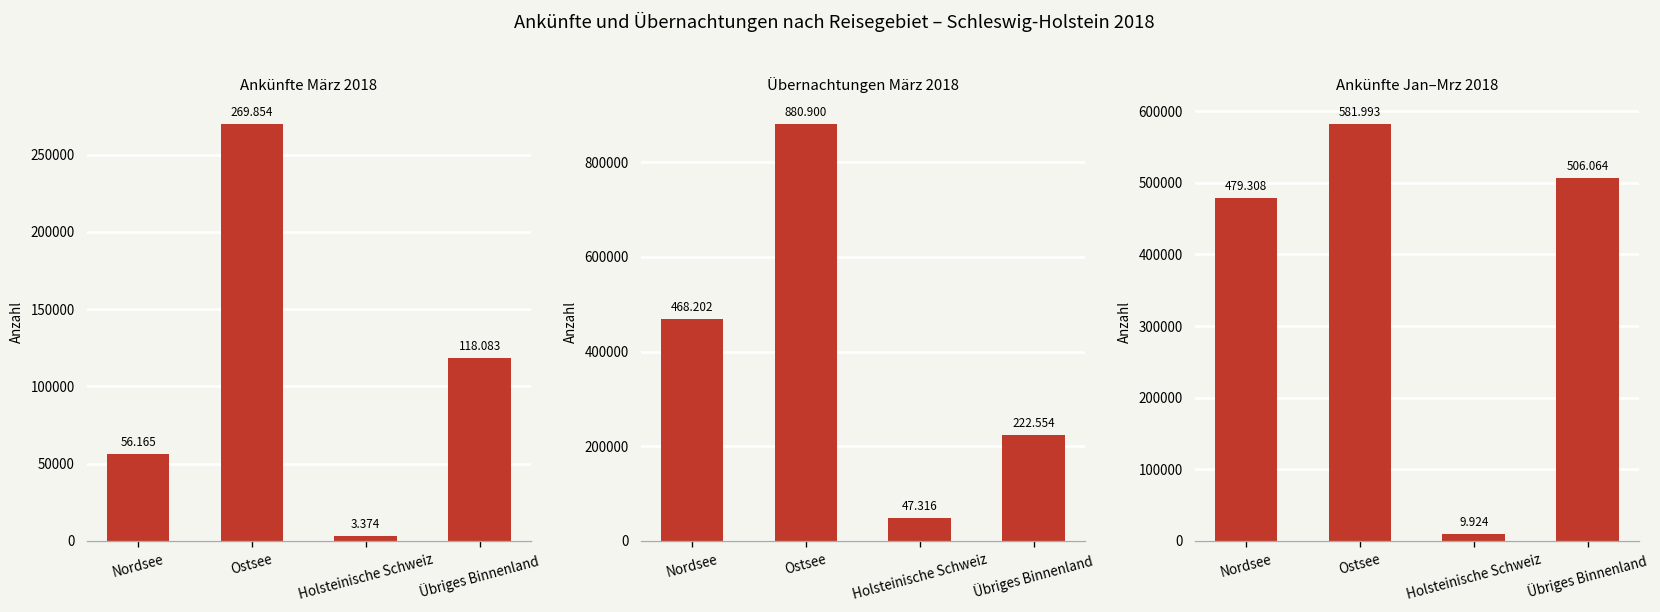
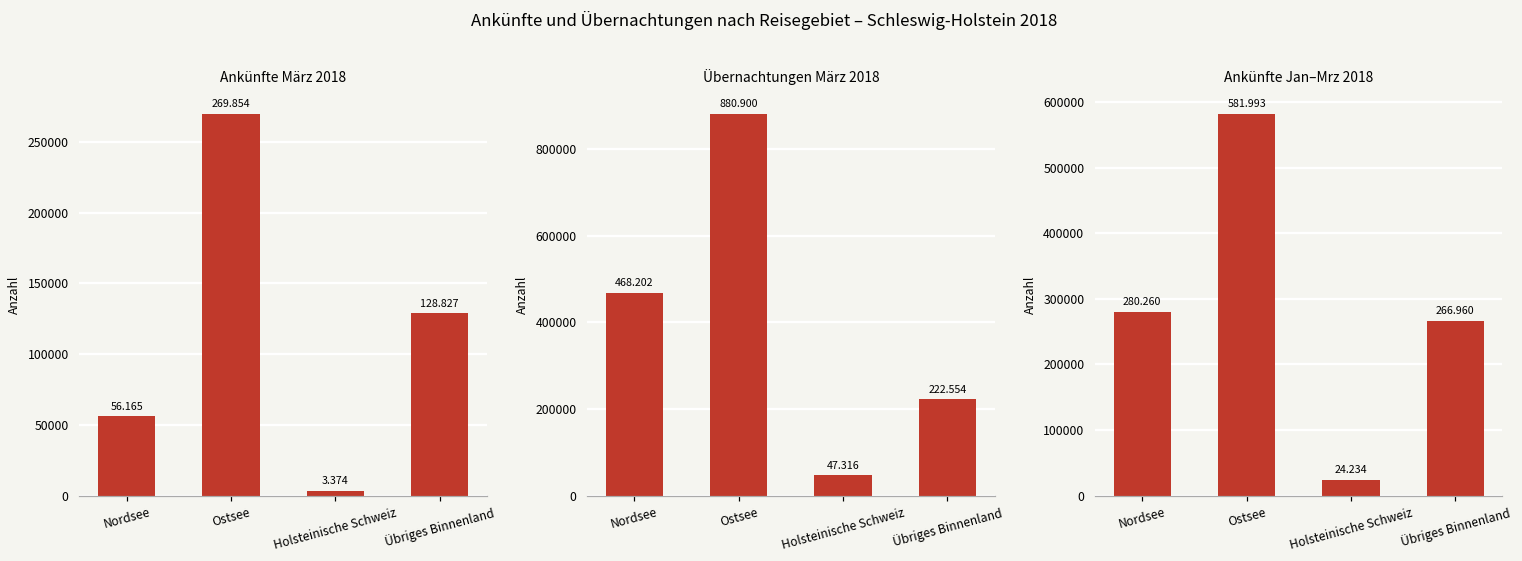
Ankünfte März 2018, Übriges Binnenland: 118.083 -> 128.827
Ankünfte Jan–Mrz 2018, Nordsee: 479.308 -> 280.260
Ankünfte Jan–Mrz 2018, Holsteinische Schweiz: 9.924 -> 24.234
Ankünfte Jan–Mrz 2018, Übriges Binnenland: 506.064 -> 266.960
